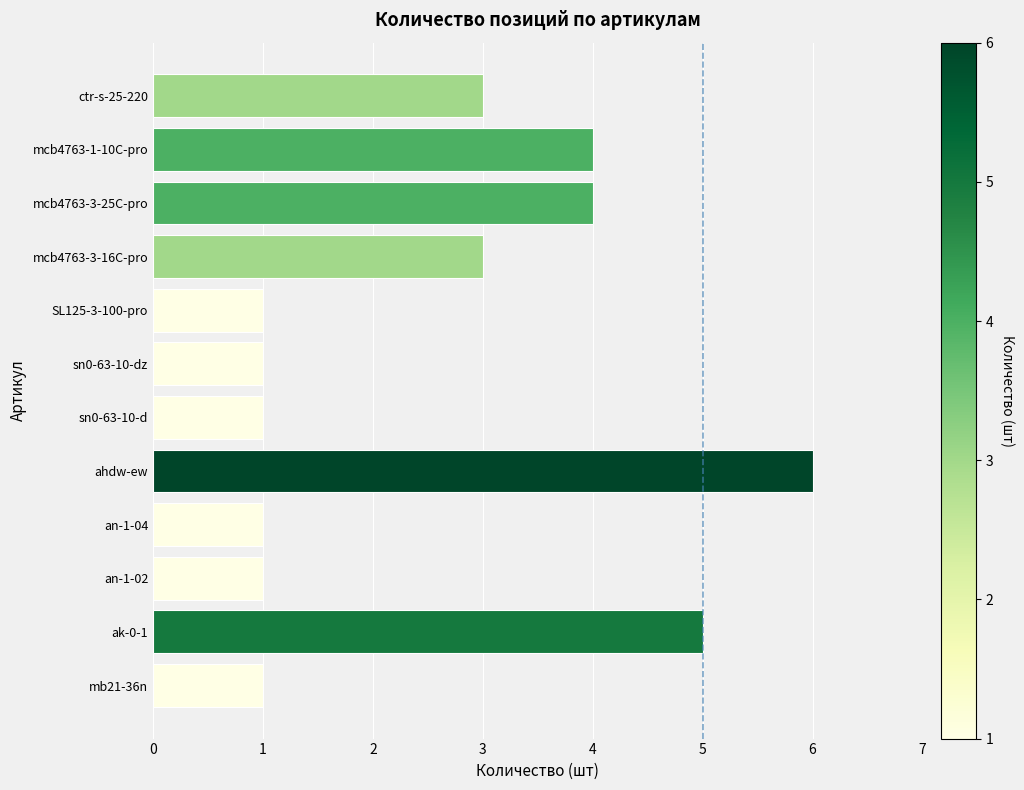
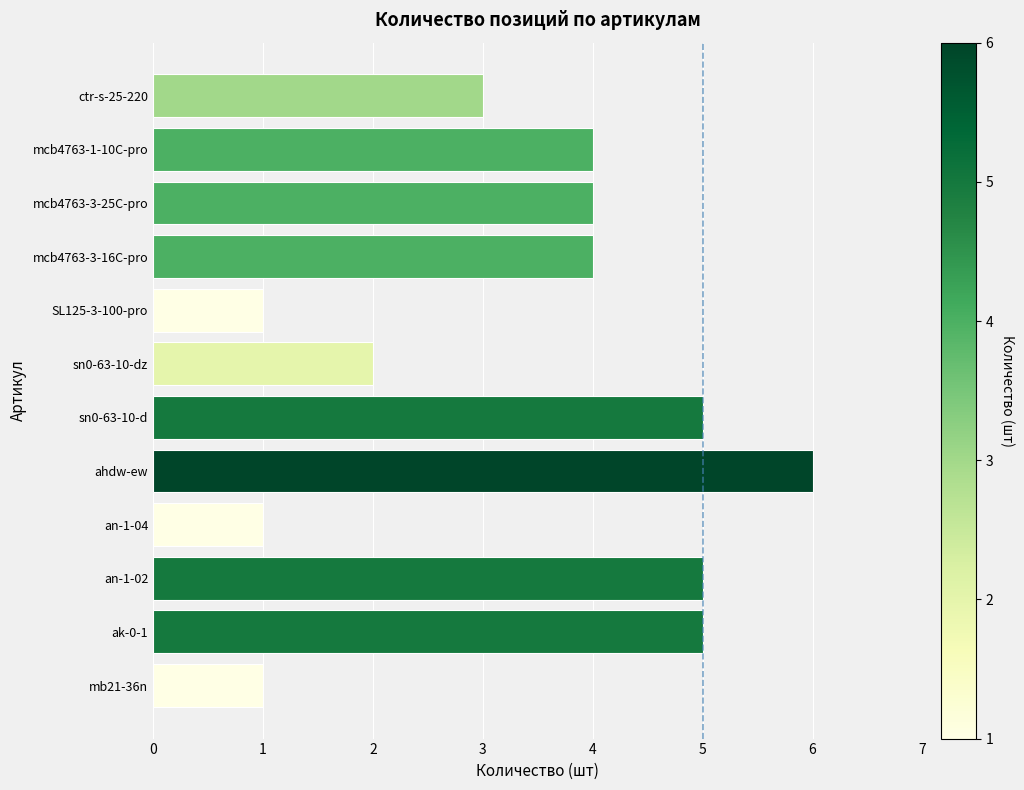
mcb4763-3-16C-pro: 3 -> 4
sn0-63-10-dz: 1 -> 2
sn0-63-10-d: 1 -> 5
an-1-02: 1 -> 5
